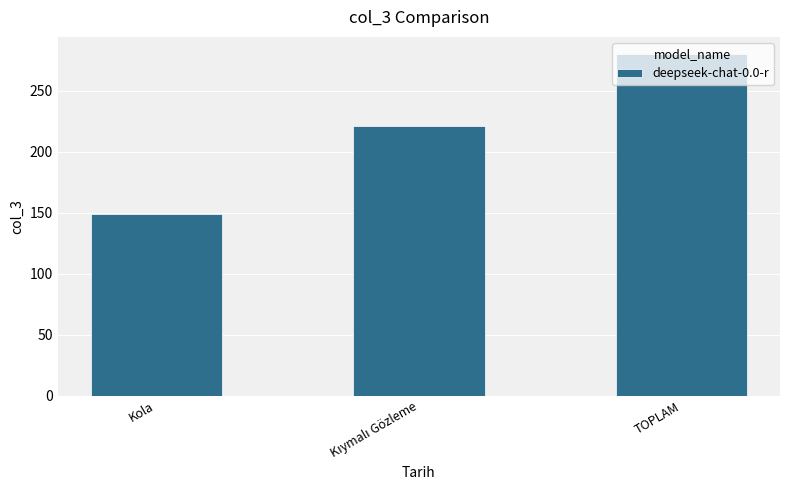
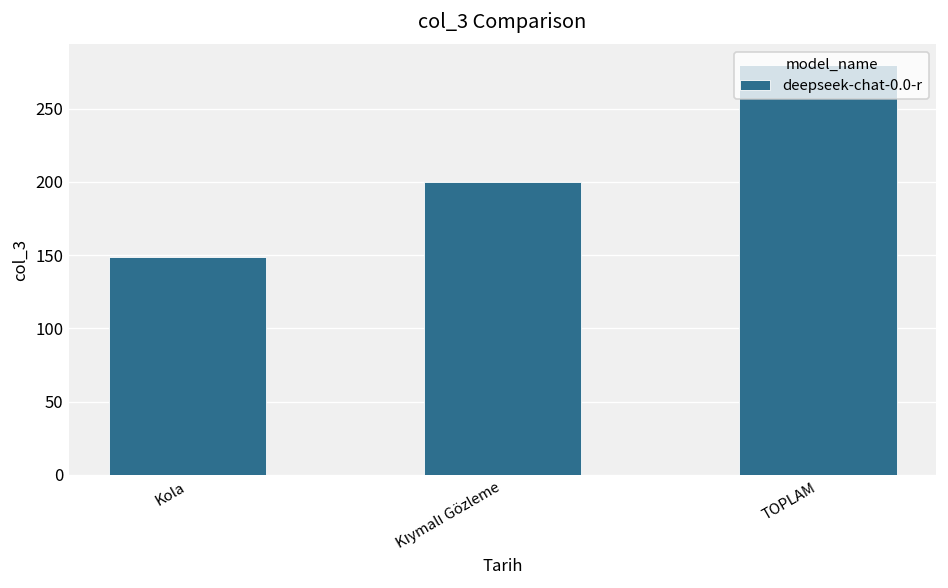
Kıymalı Gözleme: 221 -> 200
